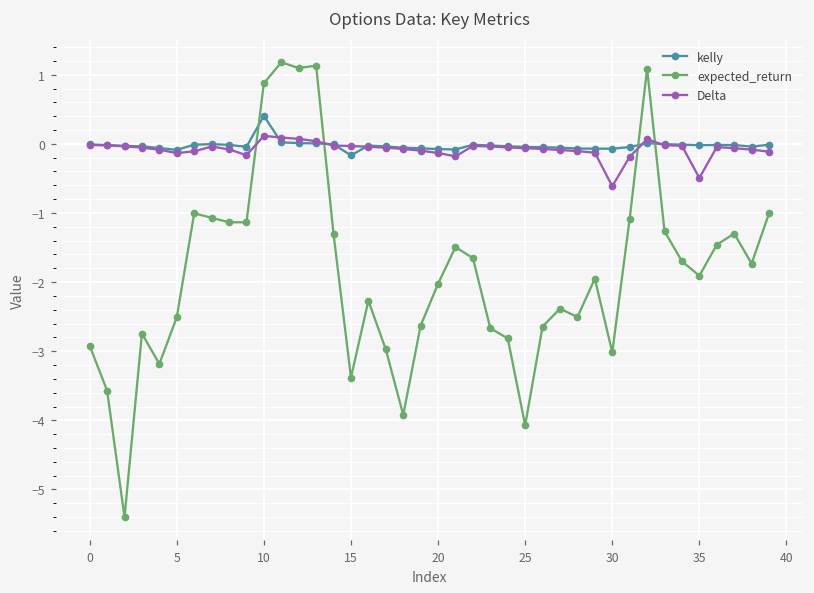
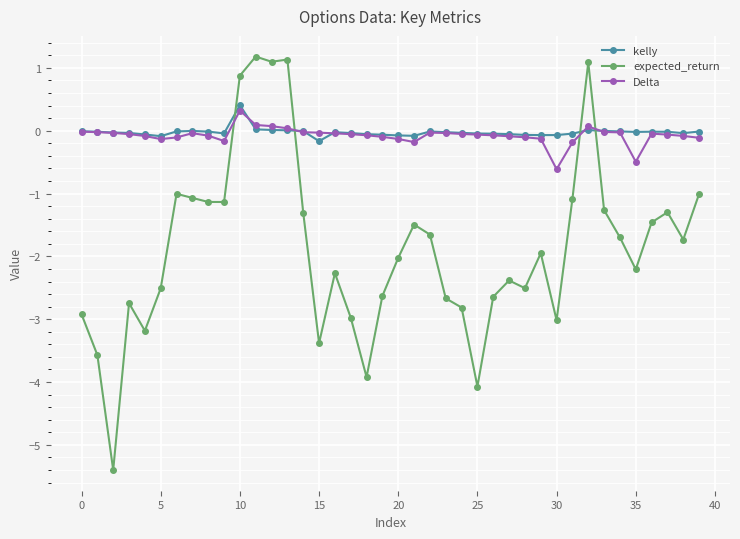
Delta, 10: 0.1 -> 0.3
expected_return, 35: -1.9 -> -2.2
